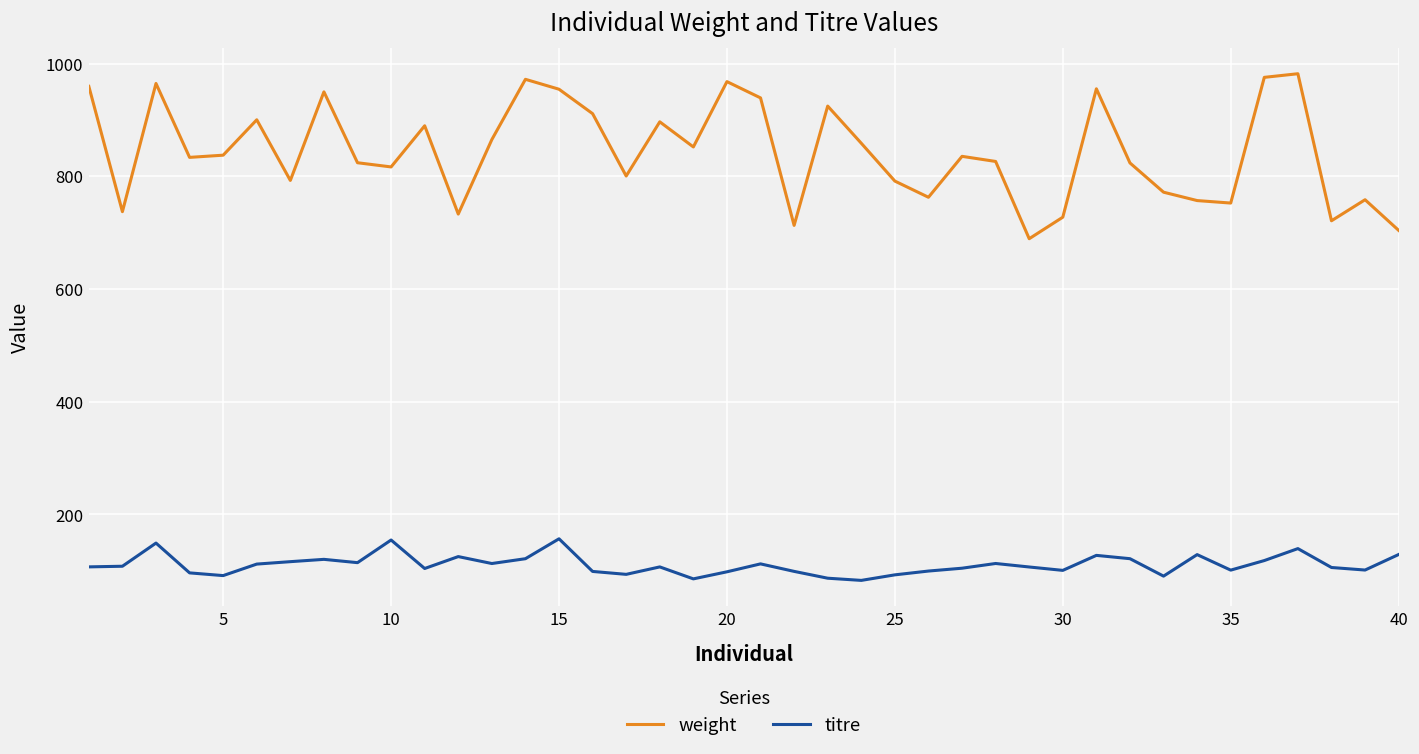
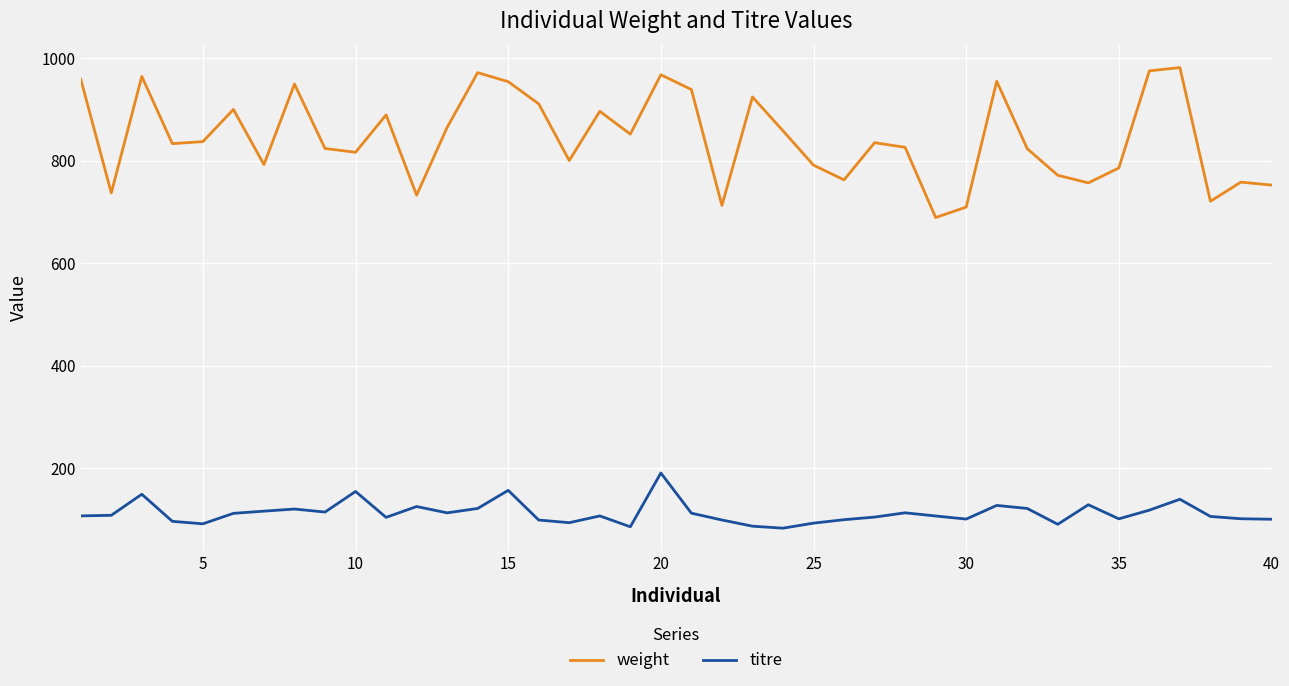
titre, 20: 100 -> 190
weight, 30: 730 -> 710
weight, 35: 750 -> 790
weight, 40: 700 -> 750
titre, 40: 130 -> 100
